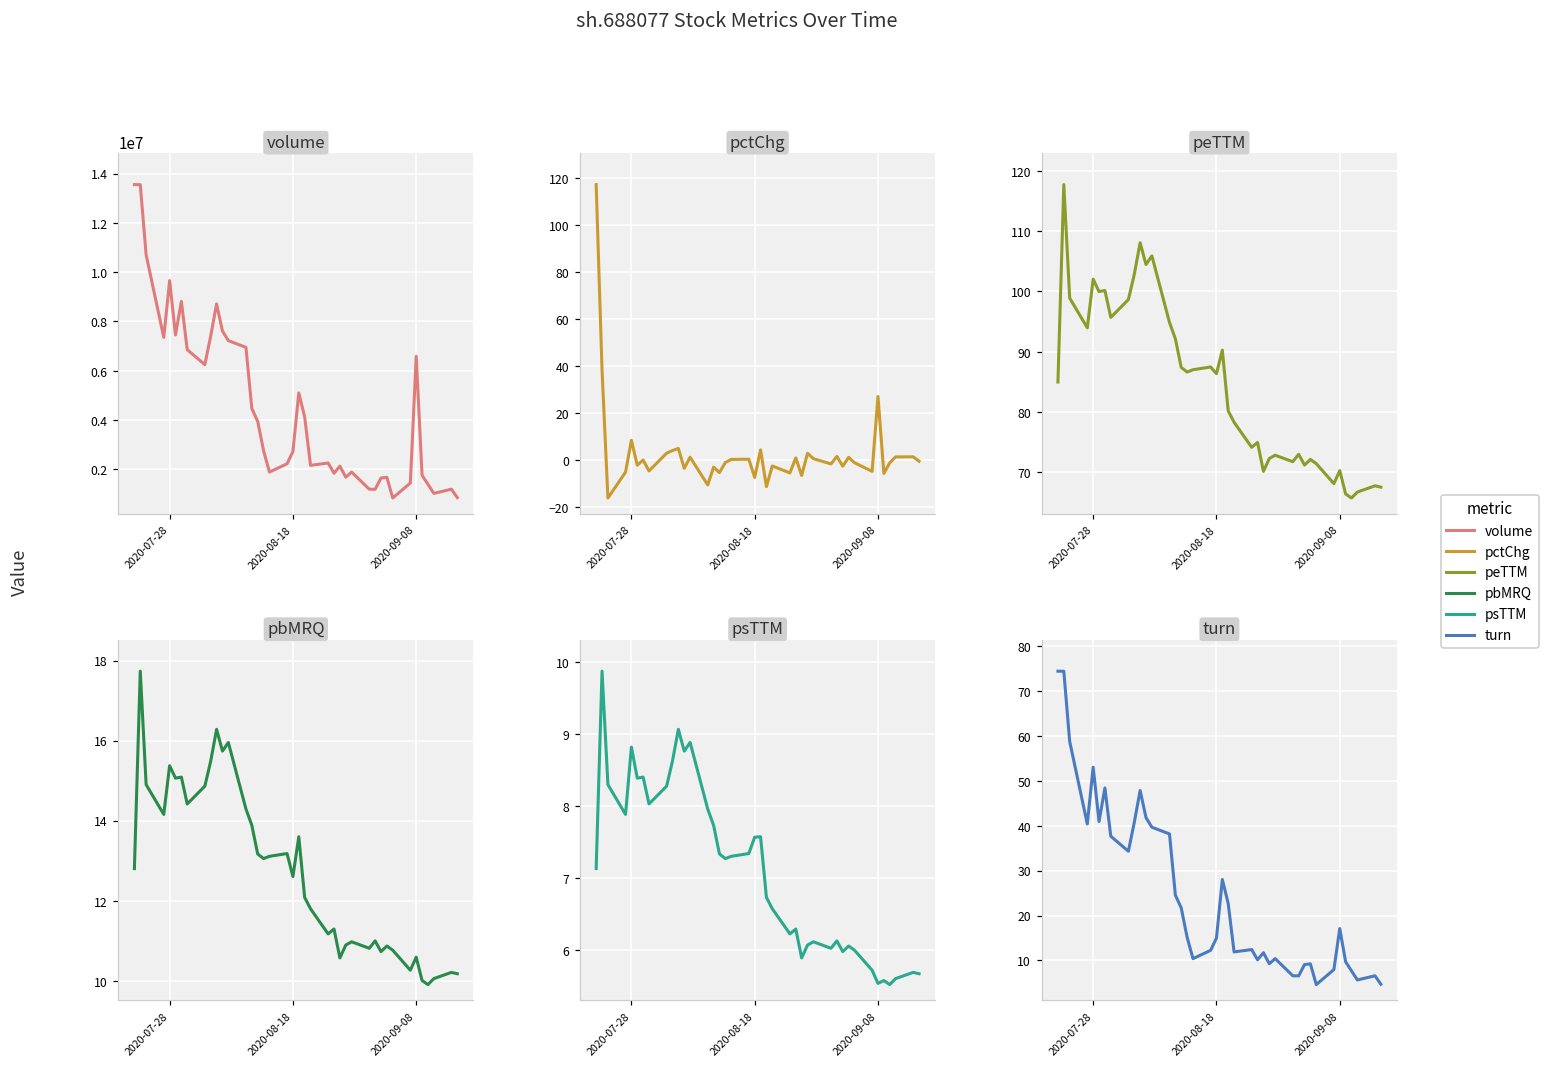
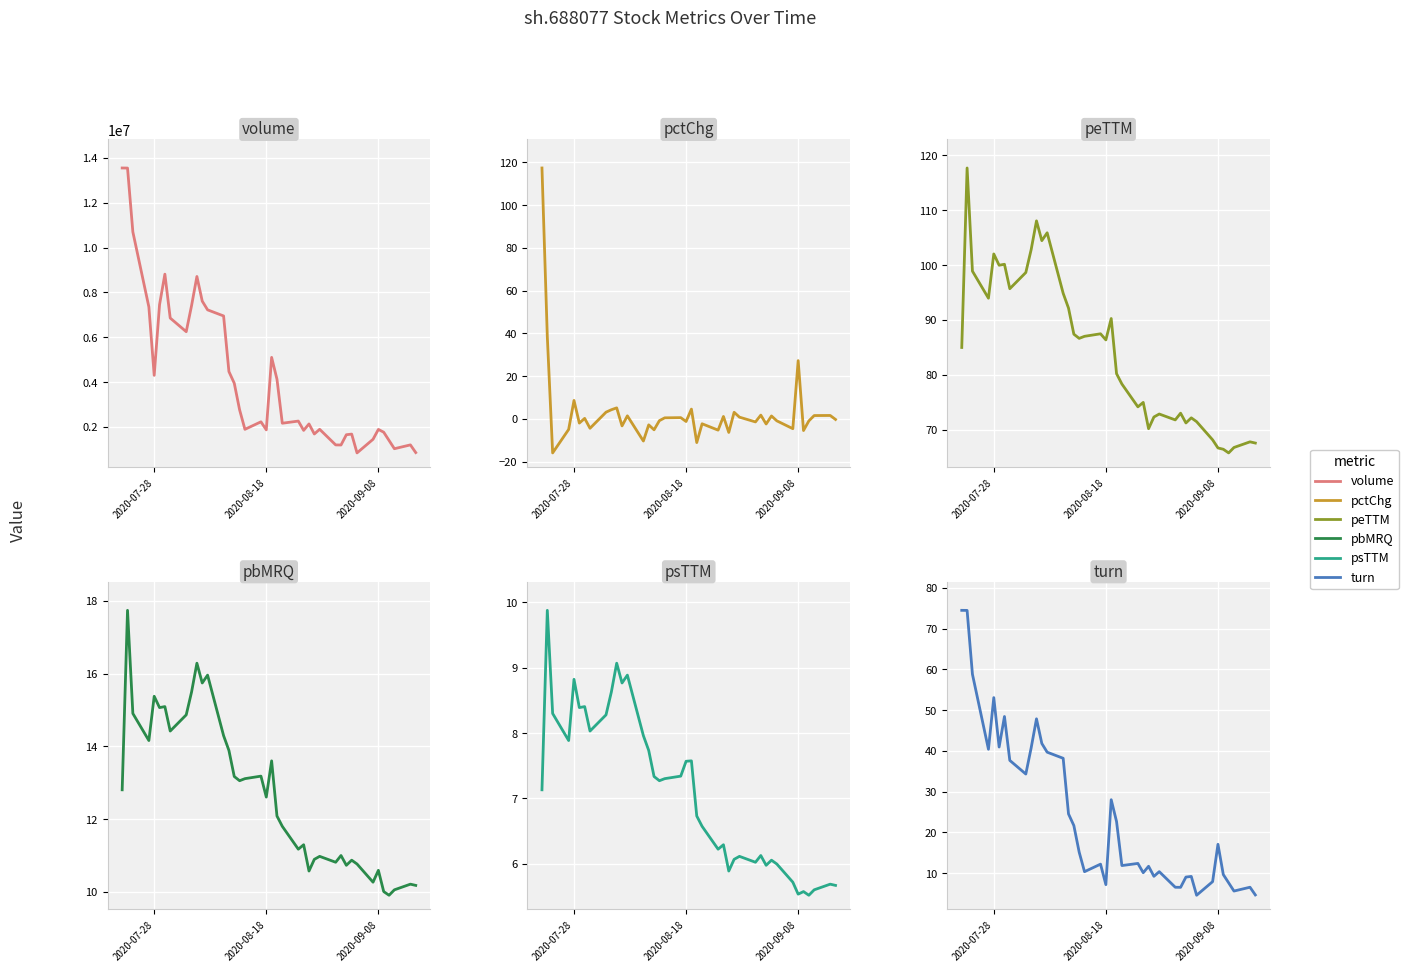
volume, 2020-07-28: 9700000 -> 4300000
volume, 2020-08-18: 2700000 -> 1900000
volume, 2020-09-08: 6600000 -> 1900000
pctChg, 2020-08-18: -7 -> -1
peTTM, 2020-09-08: 70 -> 67
turn, 2020-08-18: 15 -> 7
